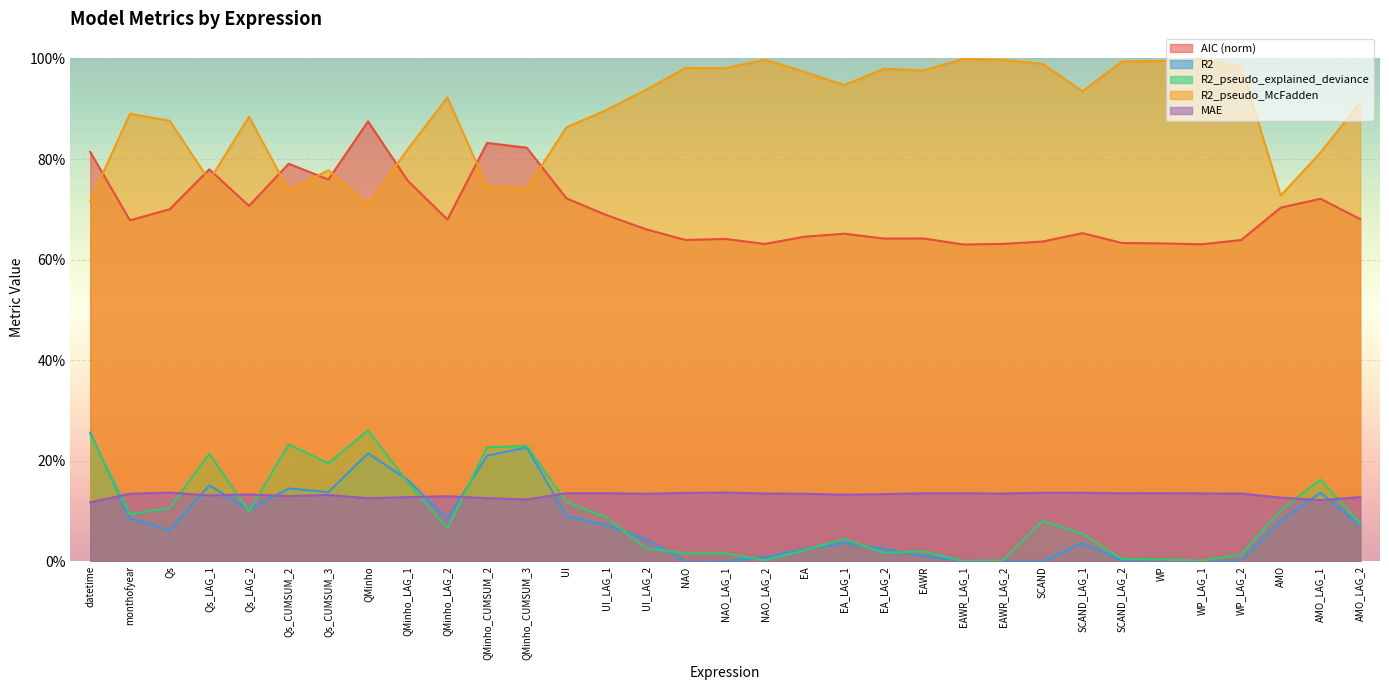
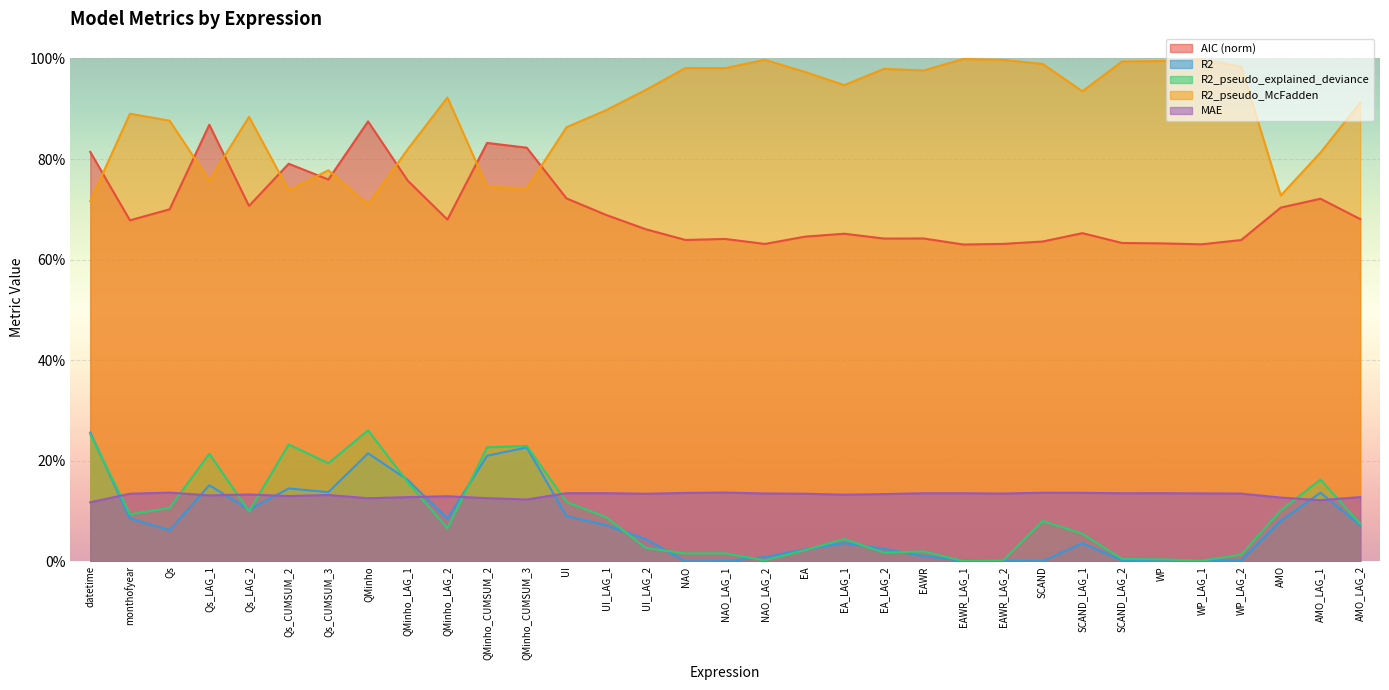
AIC (norm), Qs_LAG_1: 78% -> 87%
